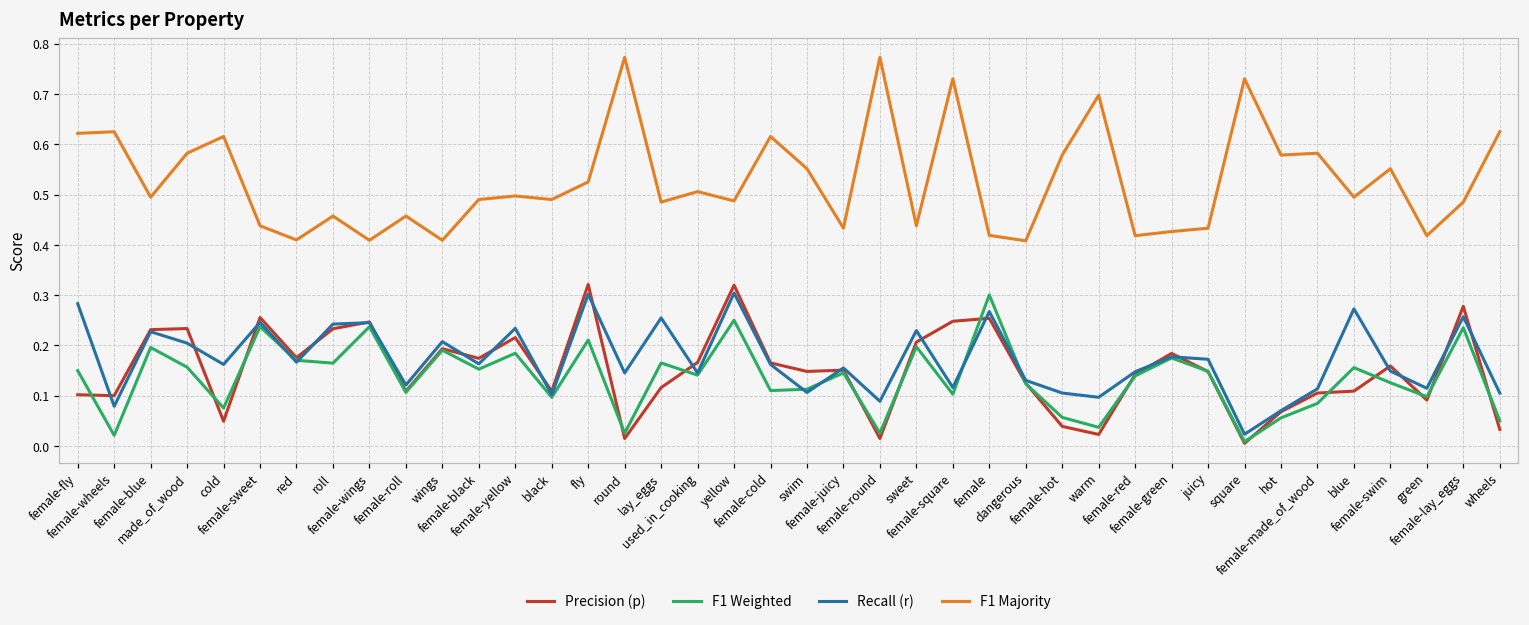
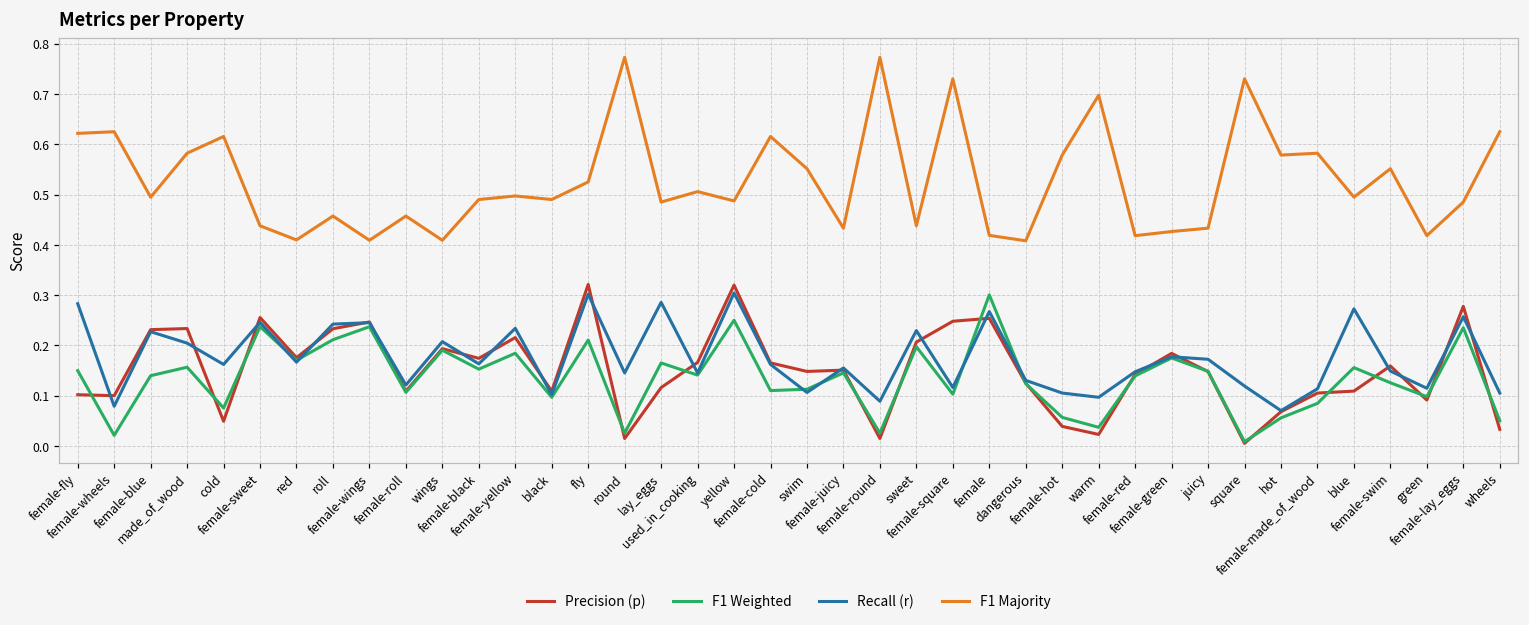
F1 Weighted, female-blue: 0.20 -> 0.14
F1 Weighted, roll: 0.16 -> 0.21
Recall (r), lay_eggs: 0.25 -> 0.29
Recall (r), square: 0.02 -> 0.12
